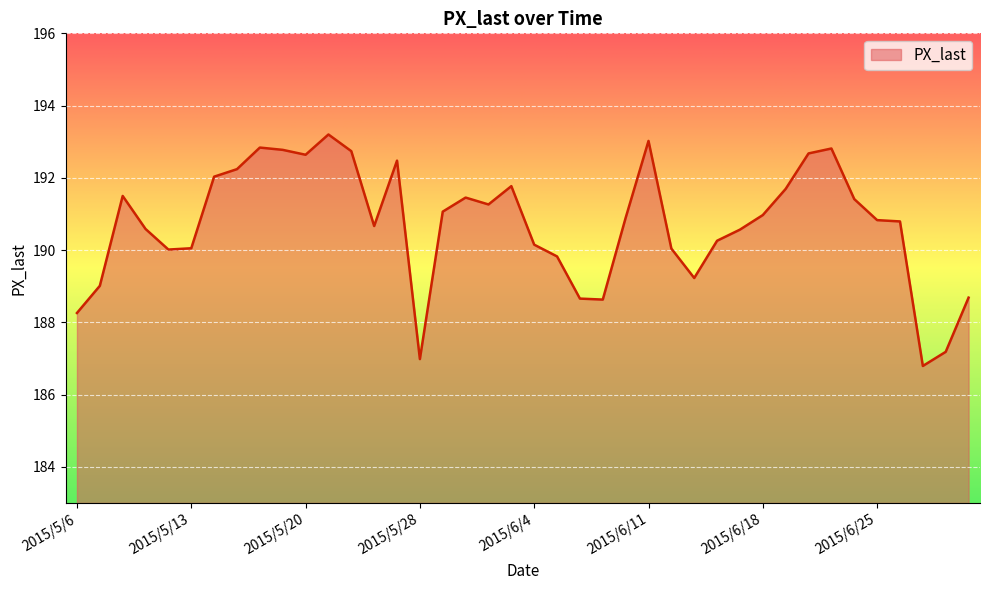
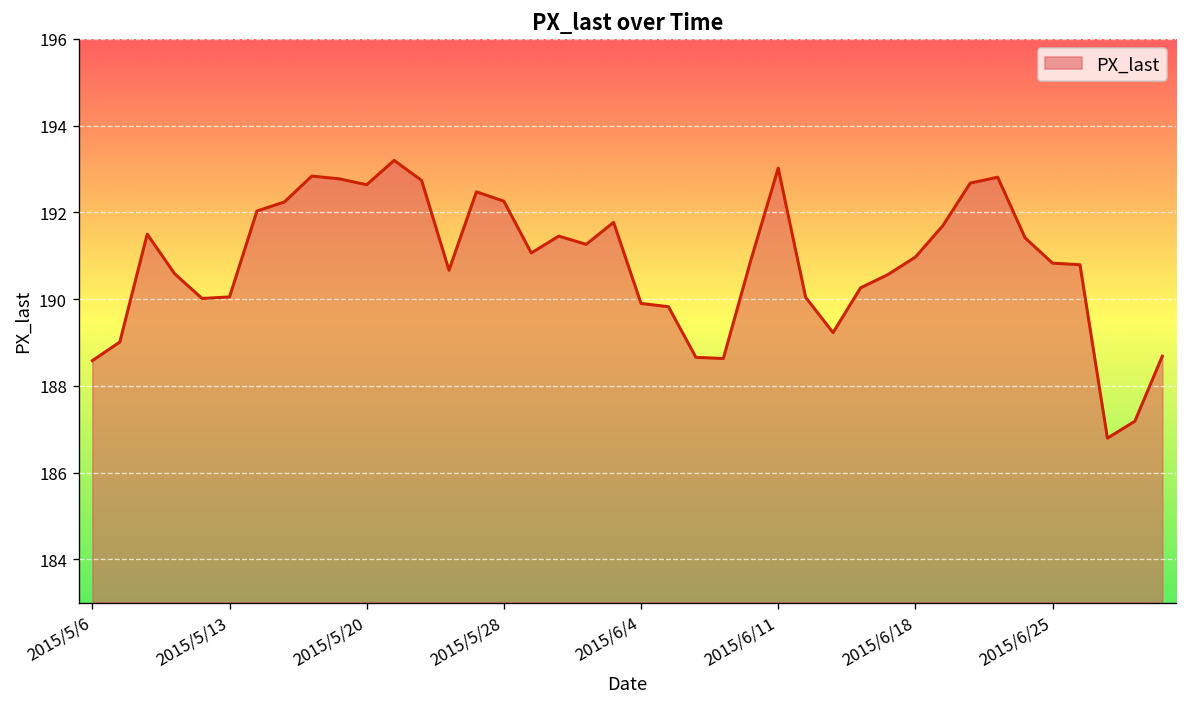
2015/5/6: 188.3 -> 188.6
2015/5/28: 187.0 -> 192.3
2015/6/4: 190.2 -> 189.9
